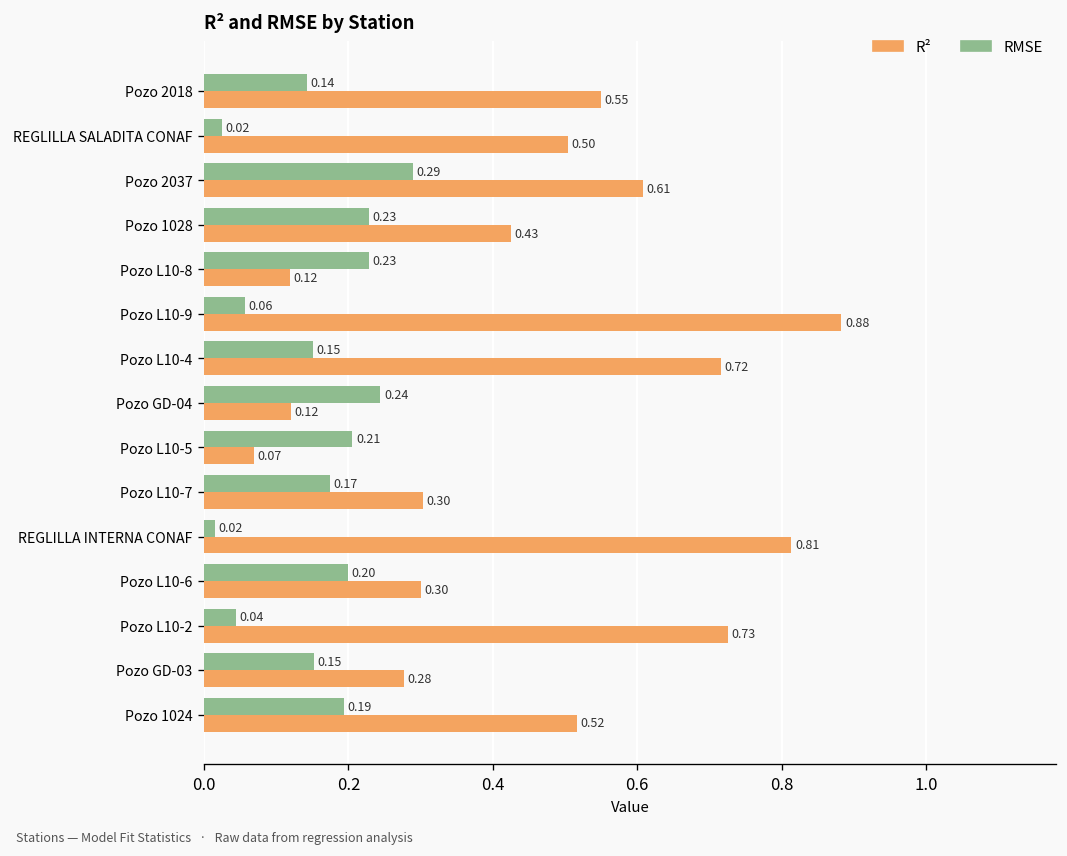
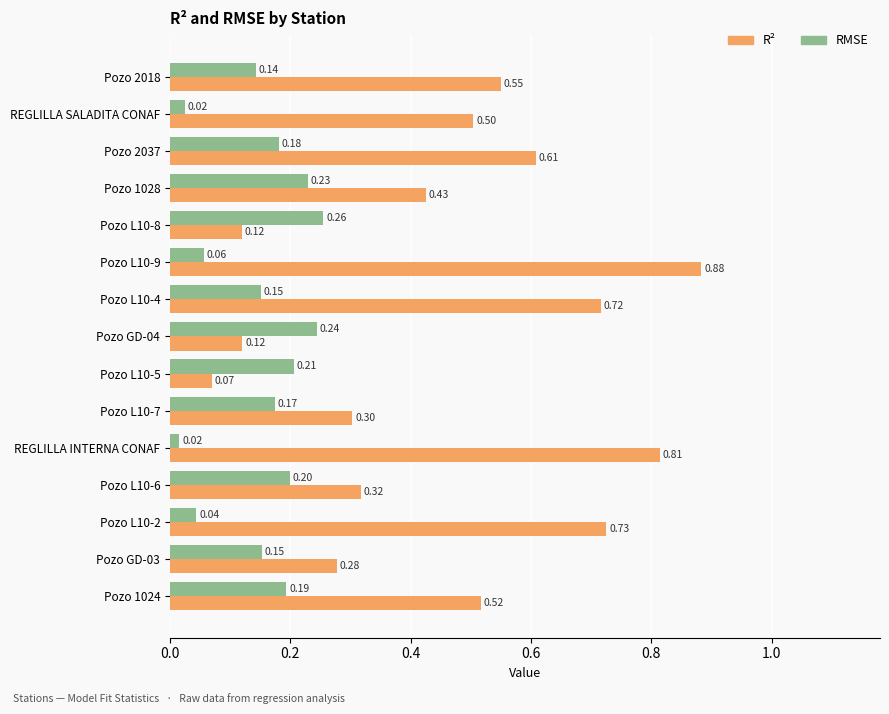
RMSE, Pozo 2037: 0.29 -> 0.18
RMSE, Pozo L10-8: 0.23 -> 0.26
R², Pozo L10-6: 0.30 -> 0.32
